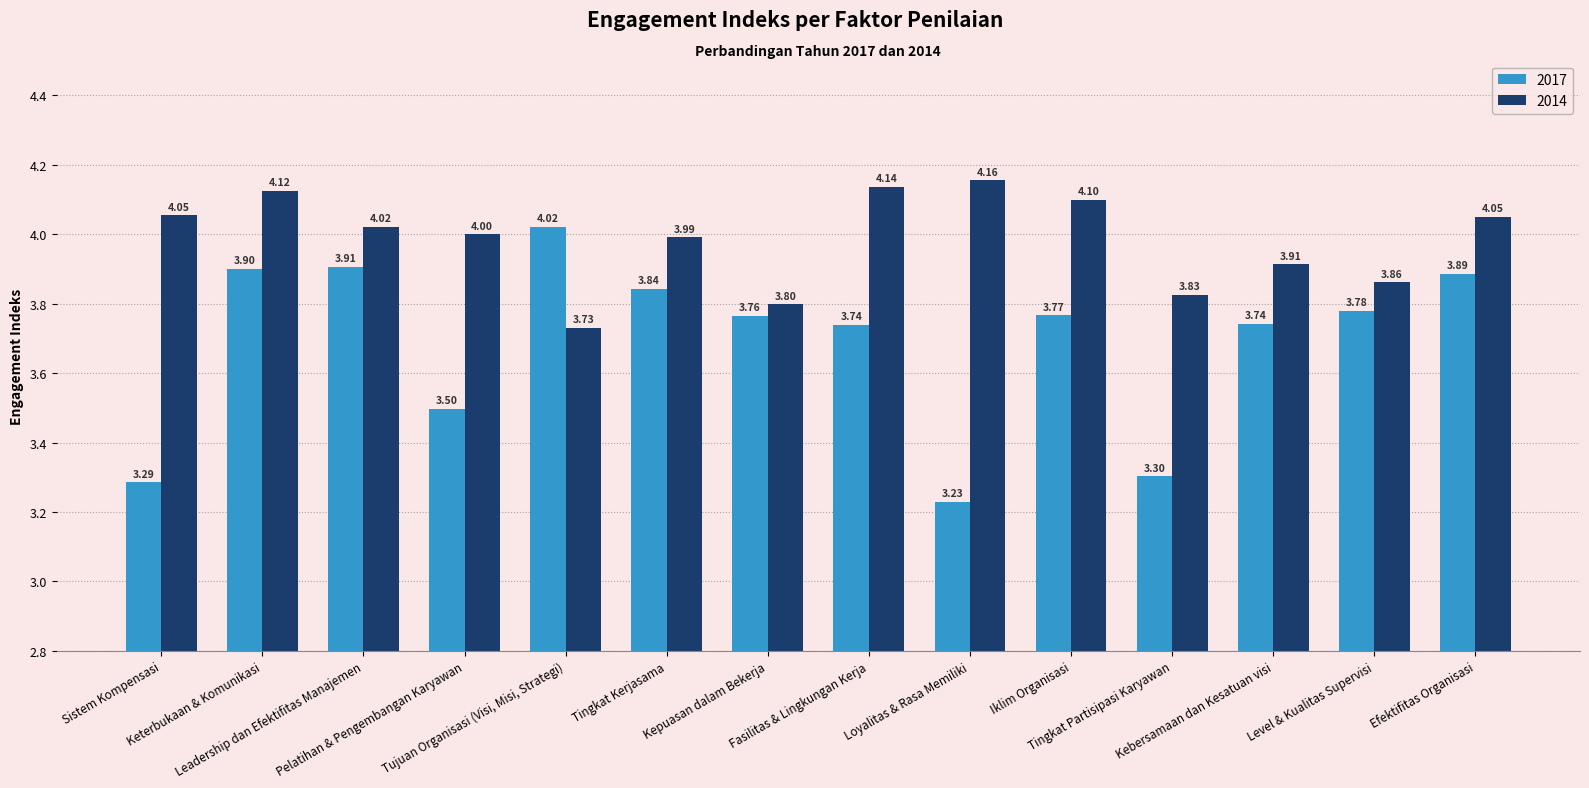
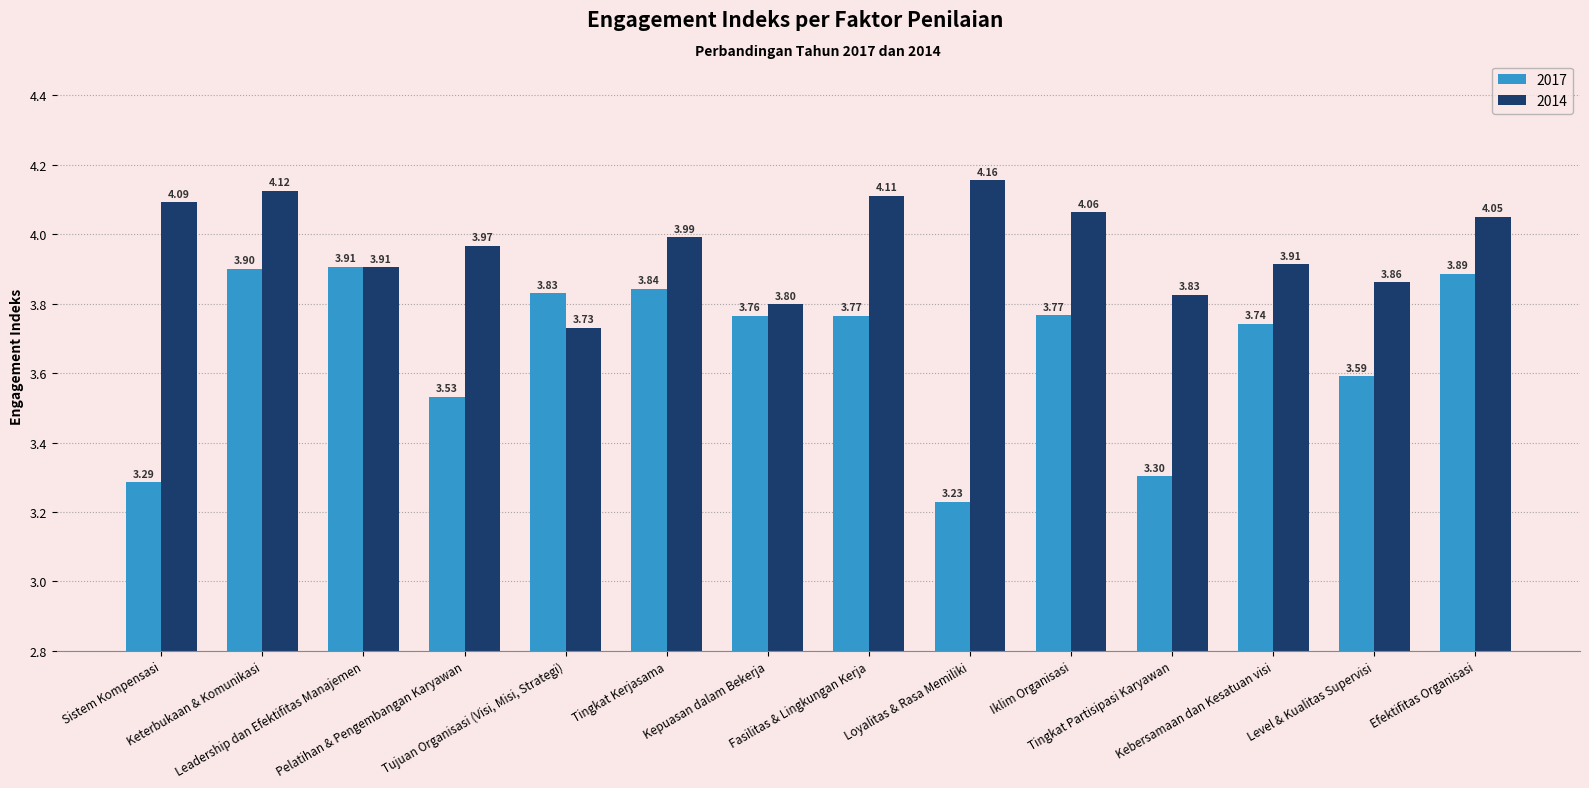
2014, Sistem Kompensasi: 4.05 -> 4.09
2014, Leadership dan Efektifitas Manajemen: 4.02 -> 3.91
2017, Pelatihan & Pengembangan Karyawan: 3.50 -> 3.53
2014, Pelatihan & Pengembangan Karyawan: 4.00 -> 3.97
2017, Tujuan Organisasi (Visi, Misi, Strategi): 4.02 -> 3.83
2017, Fasilitas & Lingkungan Kerja: 3.74 -> 3.77
2014, Fasilitas & Lingkungan Kerja: 4.14 -> 4.11
2014, Iklim Organisasi: 4.10 -> 4.06
2017, Level & Kualitas Supervisi: 3.78 -> 3.59
